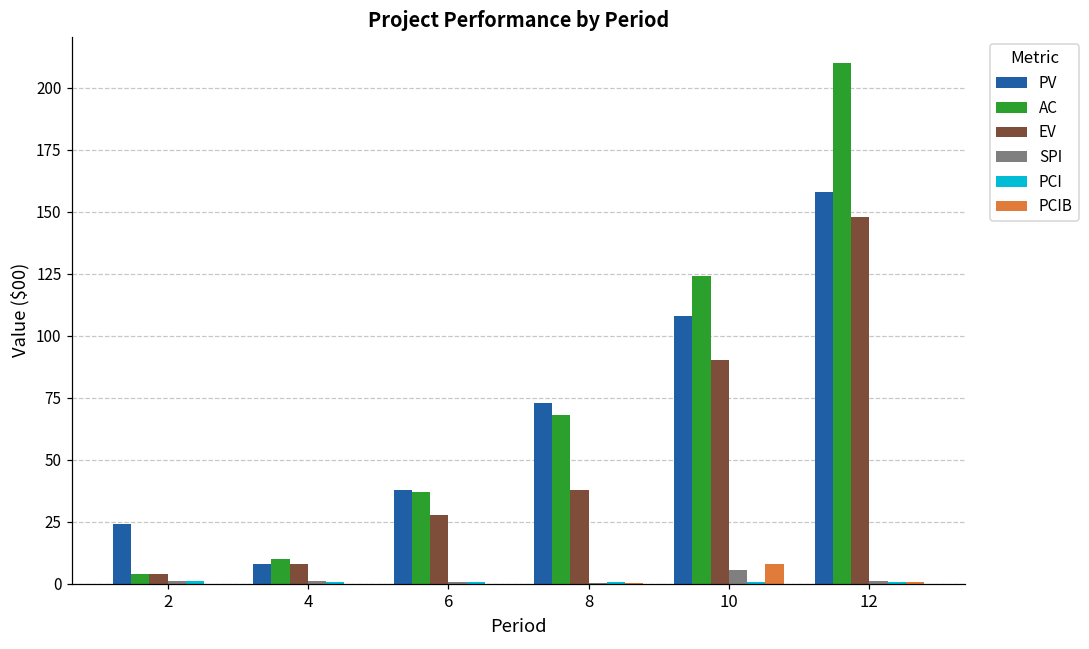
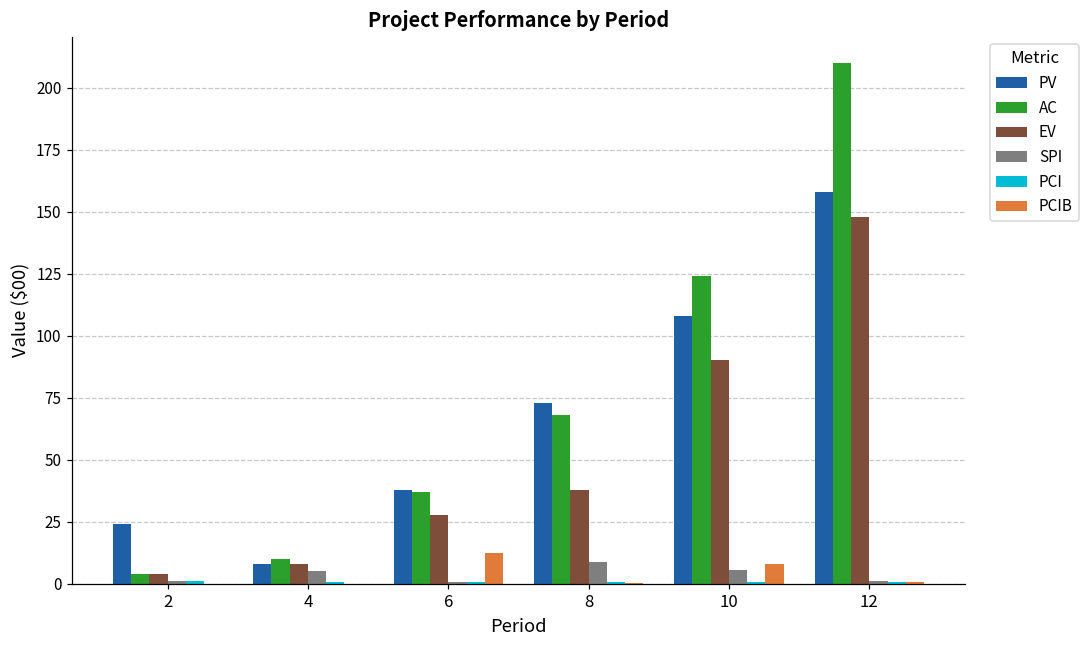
SPI, 4: 1 -> 5
PCIB, 6: 0 -> 12
SPI, 8: 1 -> 9
